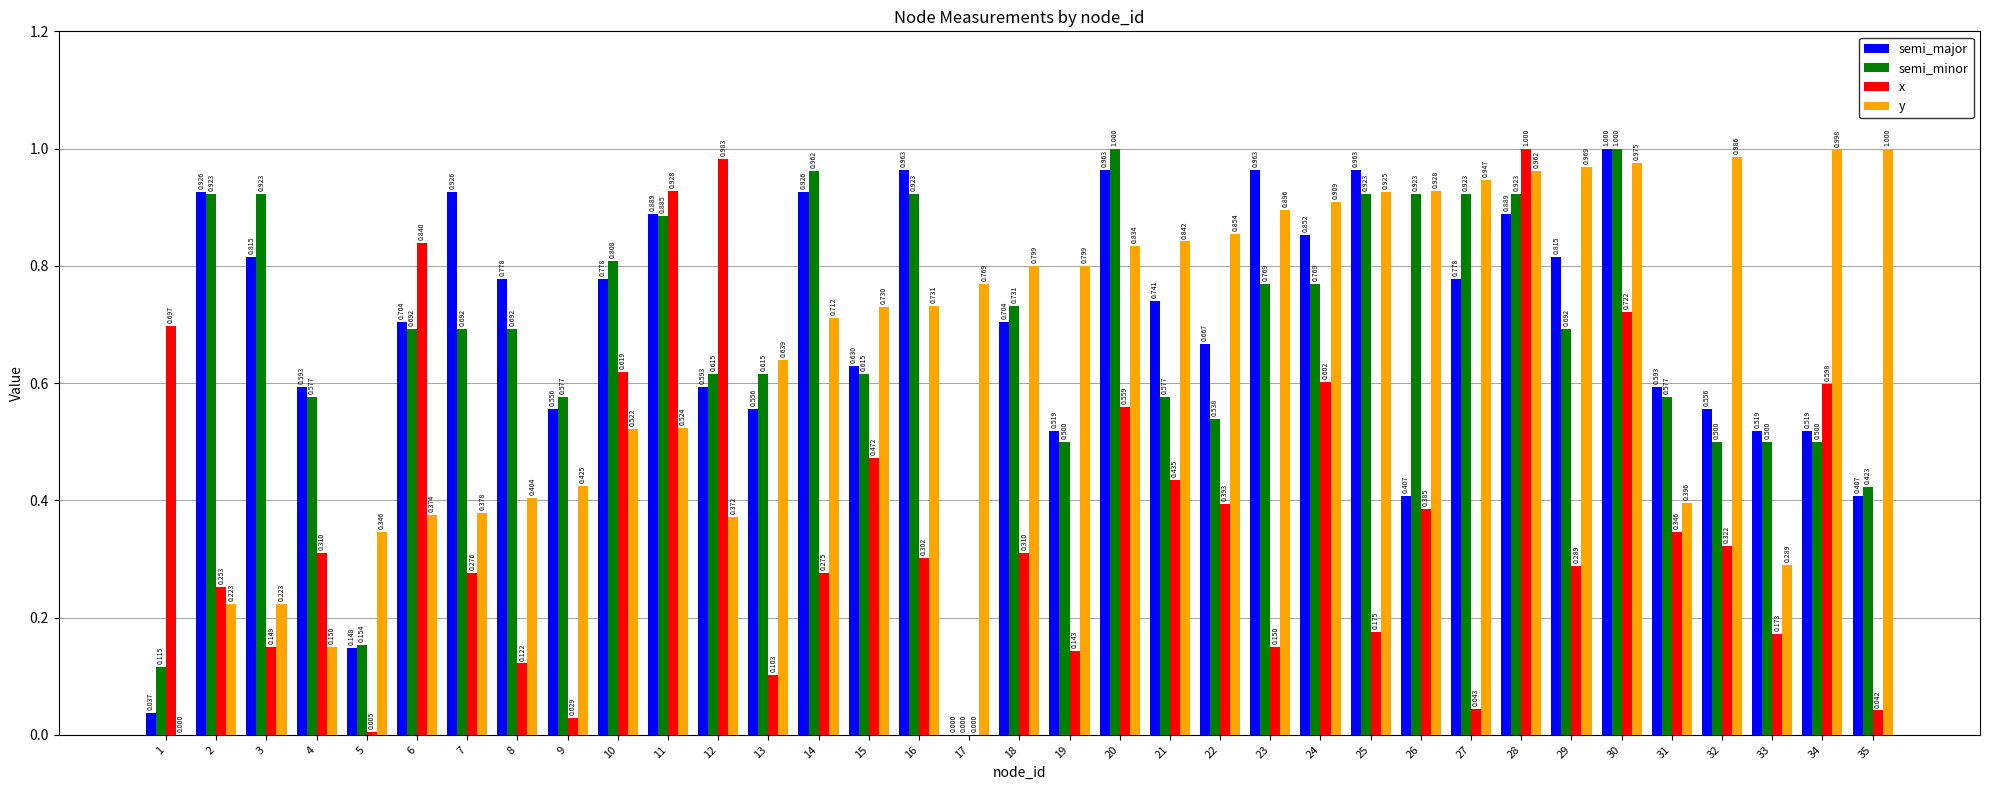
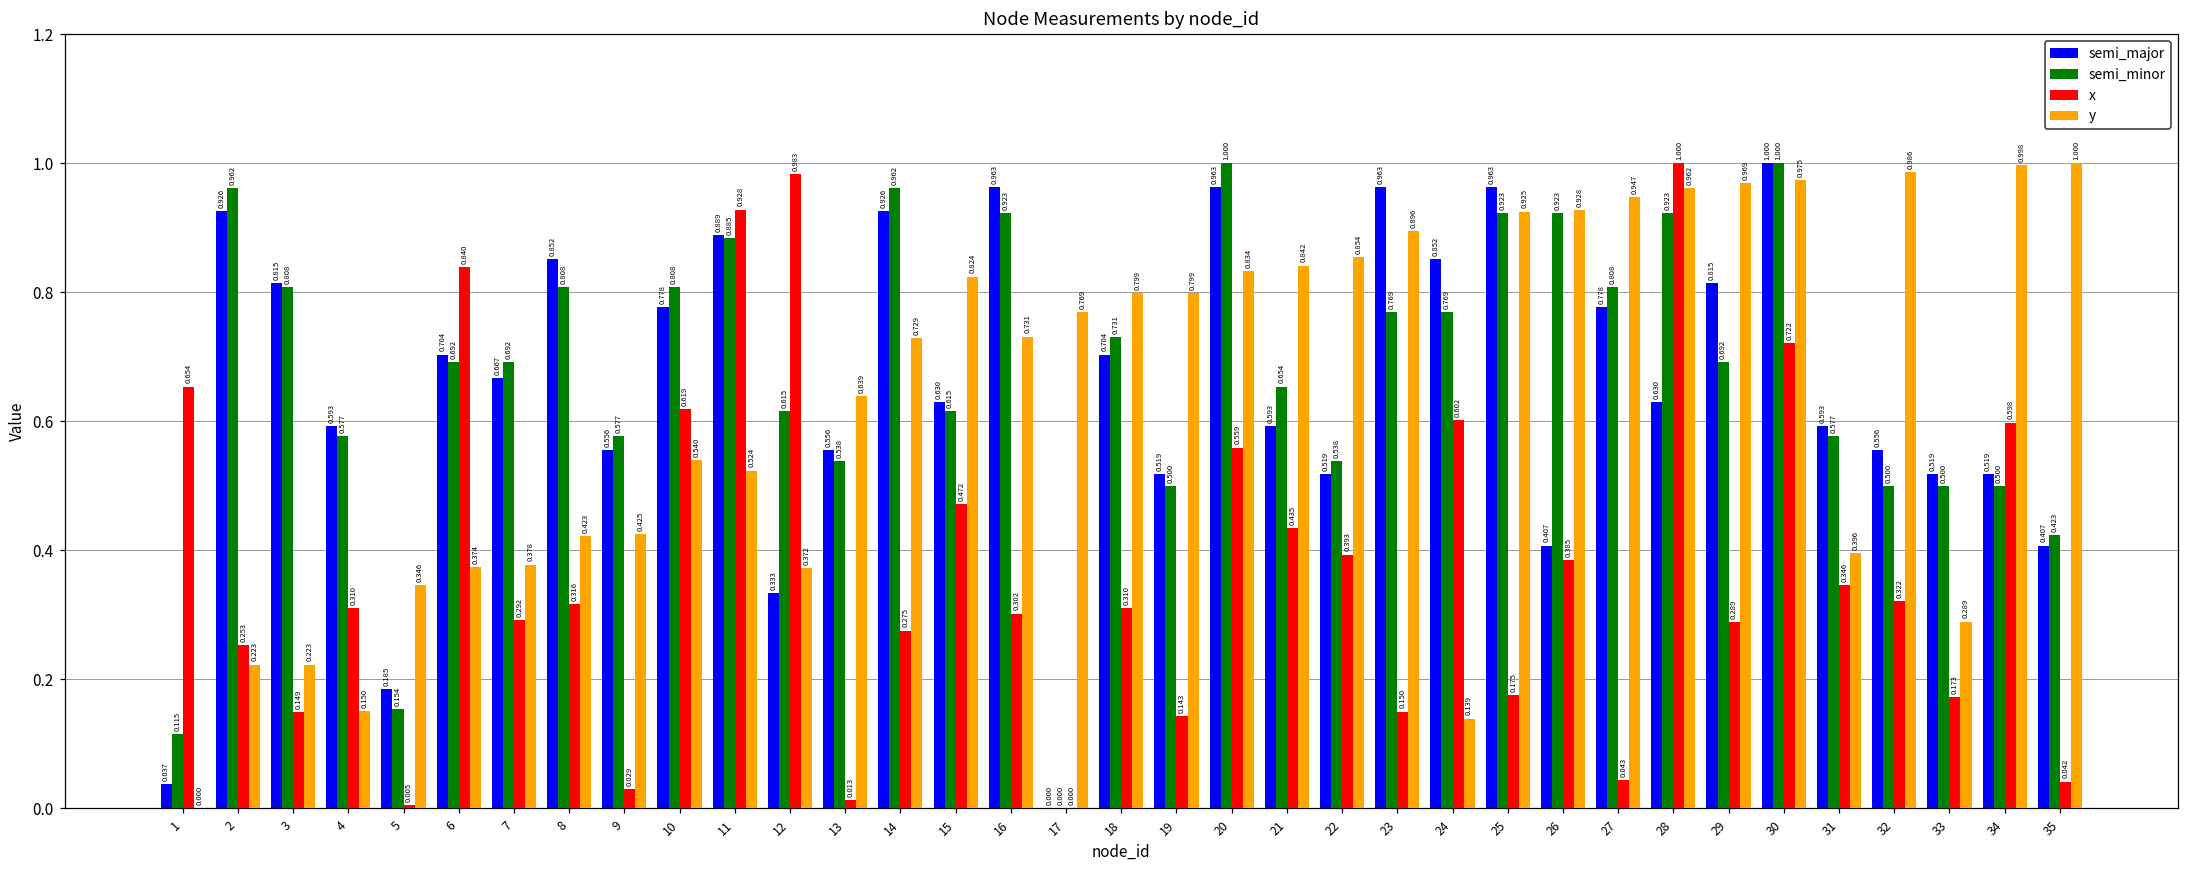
x, 1: 0.697 -> 0.654
semi_minor, 2: 0.923 -> 0.962
semi_minor, 3: 0.923 -> 0.808
semi_major, 5: 0.148 -> 0.185
semi_major, 7: 0.926 -> 0.667
x, 7: 0.276 -> 0.292
semi_major, 8: 0.778 -> 0.852
semi_minor, 8: 0.692 -> 0.808
x, 8: 0.122 -> 0.316
y, 8: 0.404 -> 0.423
y, 10: 0.522 -> 0.540
semi_major, 12: 0.593 -> 0.333
semi_minor, 13: 0.615 -> 0.538
x, 13: 0.103 -> 0.013
y, 14: 0.712 -> 0.729
y, 15: 0.730 -> 0.824
semi_major, 21: 0.741 -> 0.593
semi_minor, 21: 0.577 -> 0.654
semi_major, 22: 0.667 -> 0.519
y, 24: 0.909 -> 0.139
semi_minor, 27: 0.923 -> 0.808
semi_major, 28: 0.889 -> 0.630
